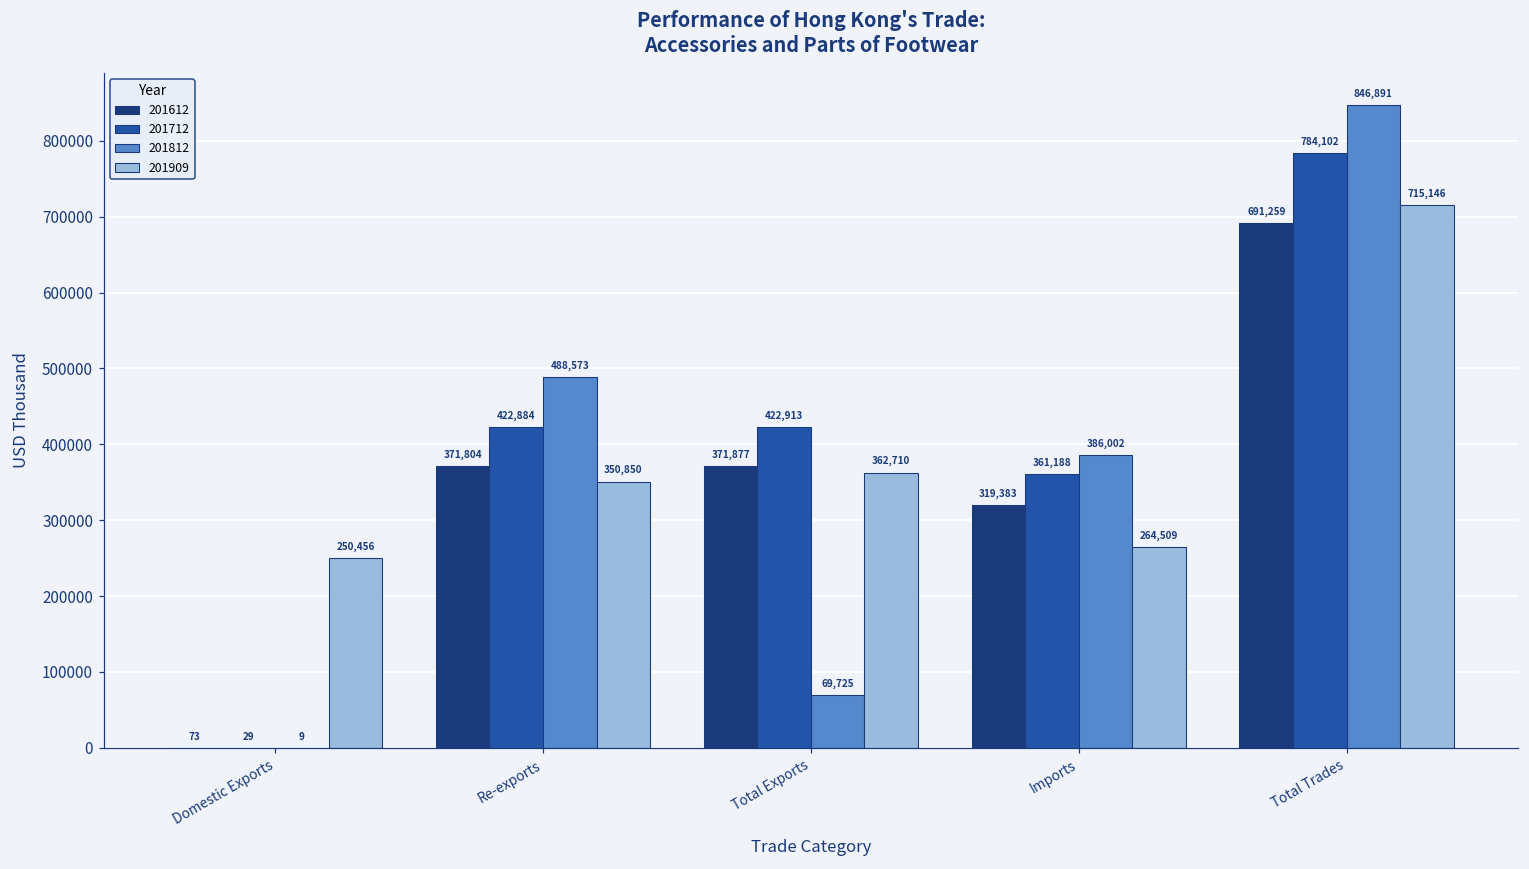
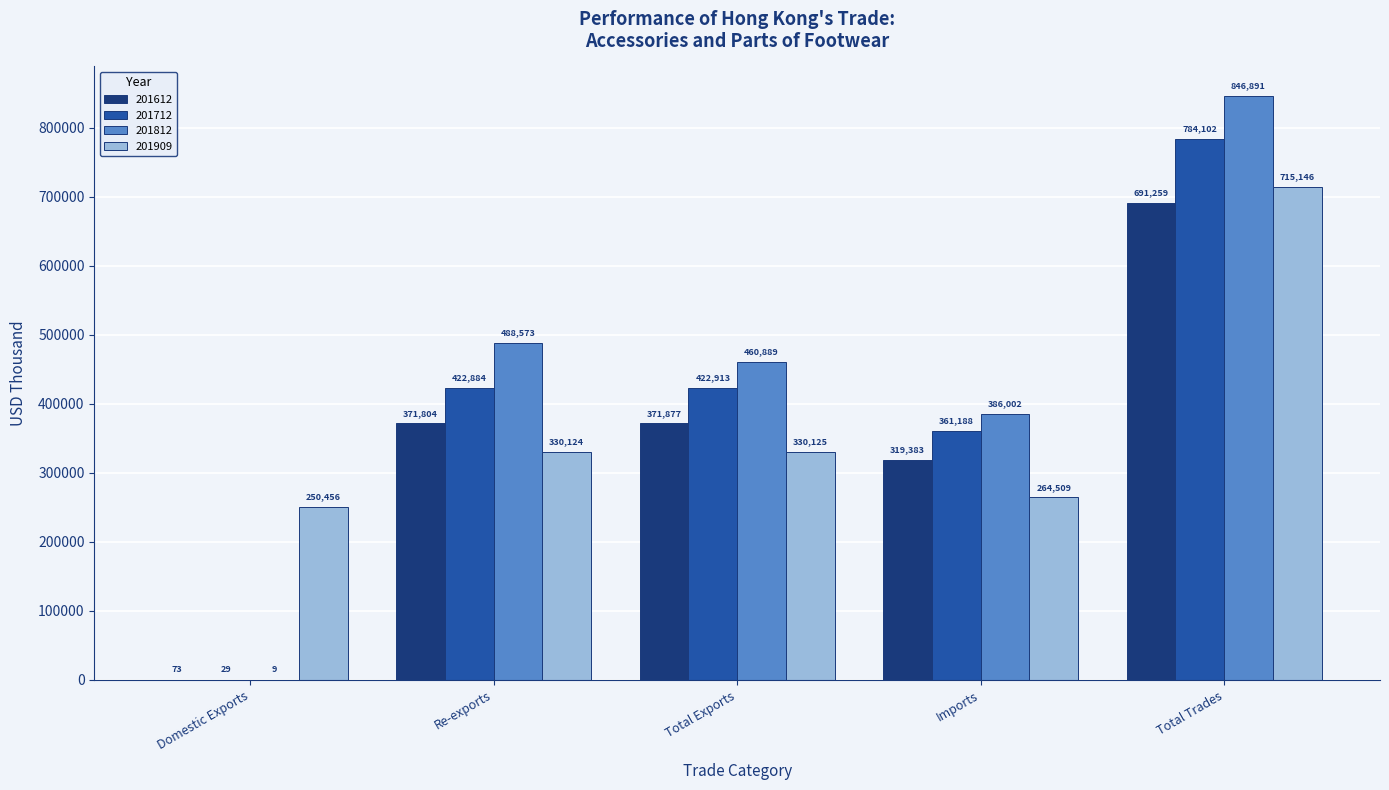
201909, Re-exports: 350,850 -> 330,124
201812, Total Exports: 69,725 -> 460,889
201909, Total Exports: 362,710 -> 330,125
